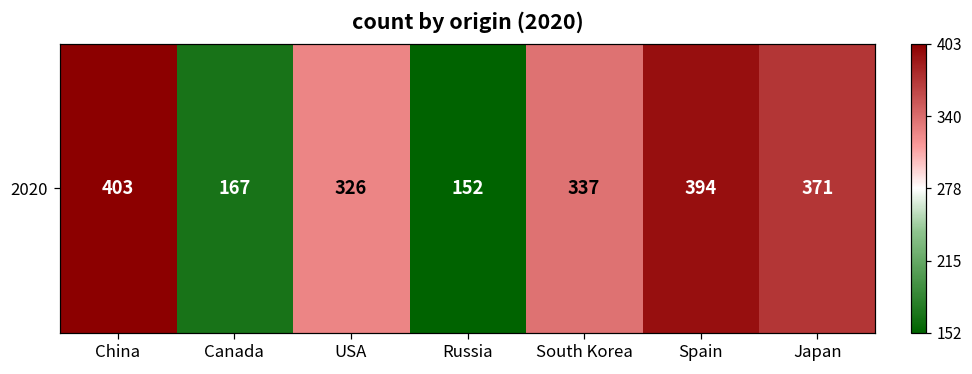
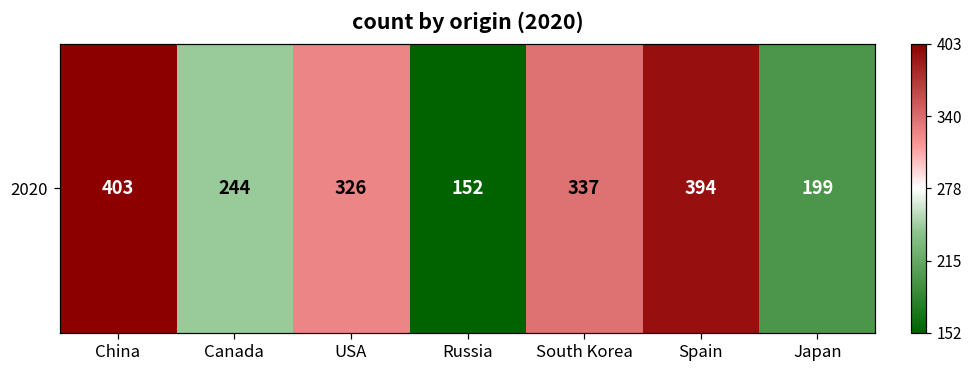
2020, Canada: 167 -> 244
2020, Japan: 371 -> 199
